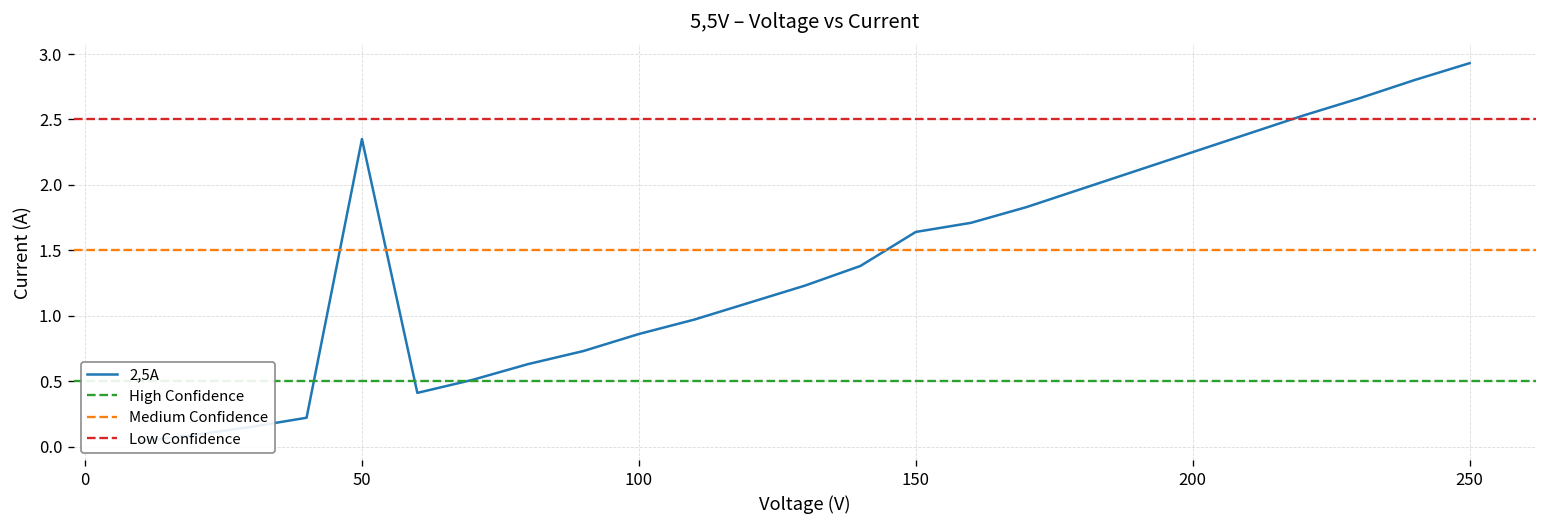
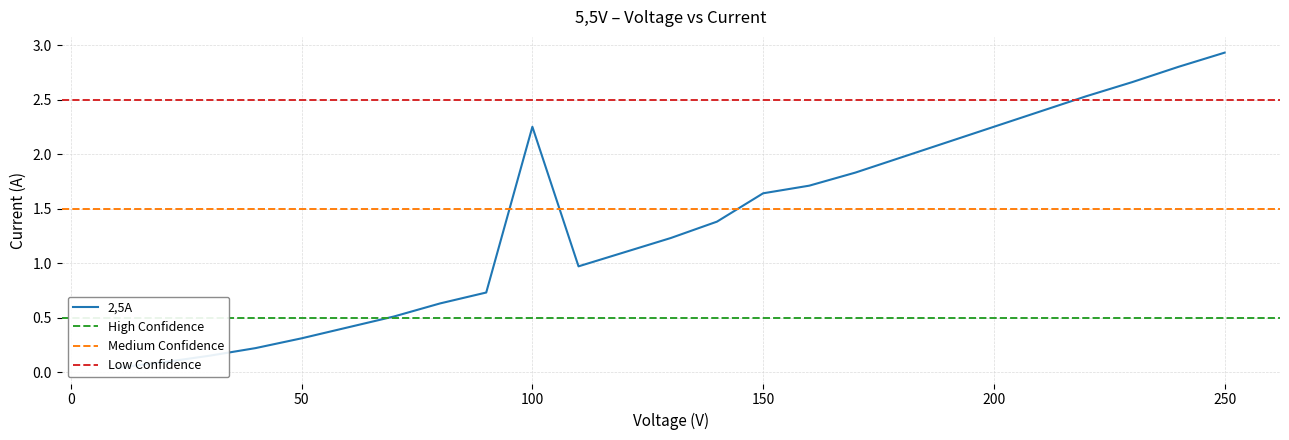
50: 2.35 -> 0.31
100: 0.86 -> 2.25
